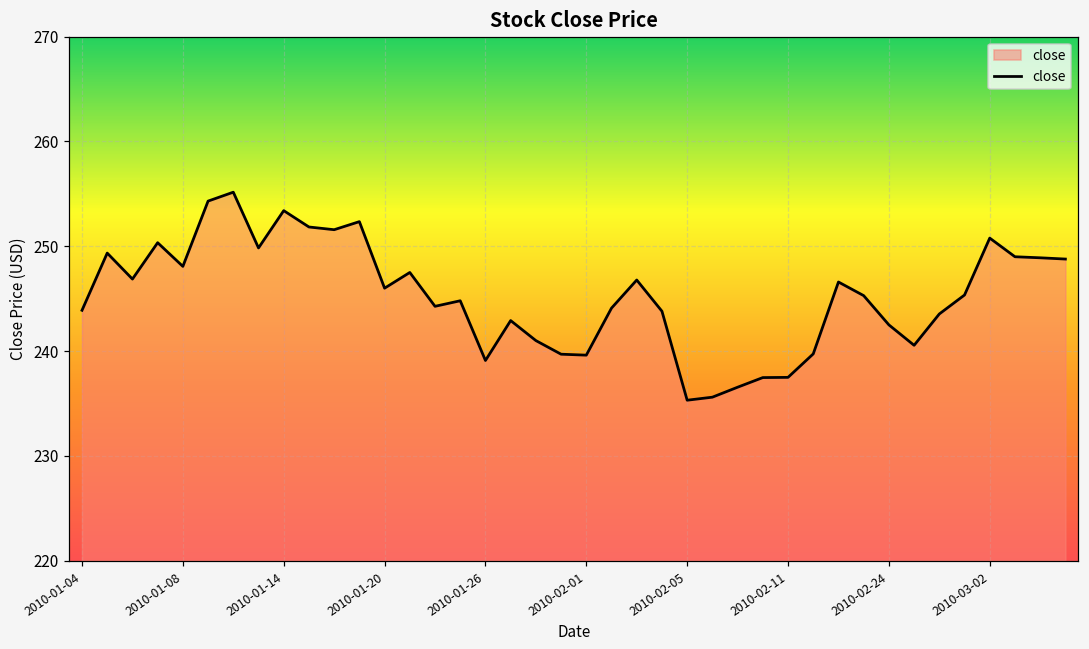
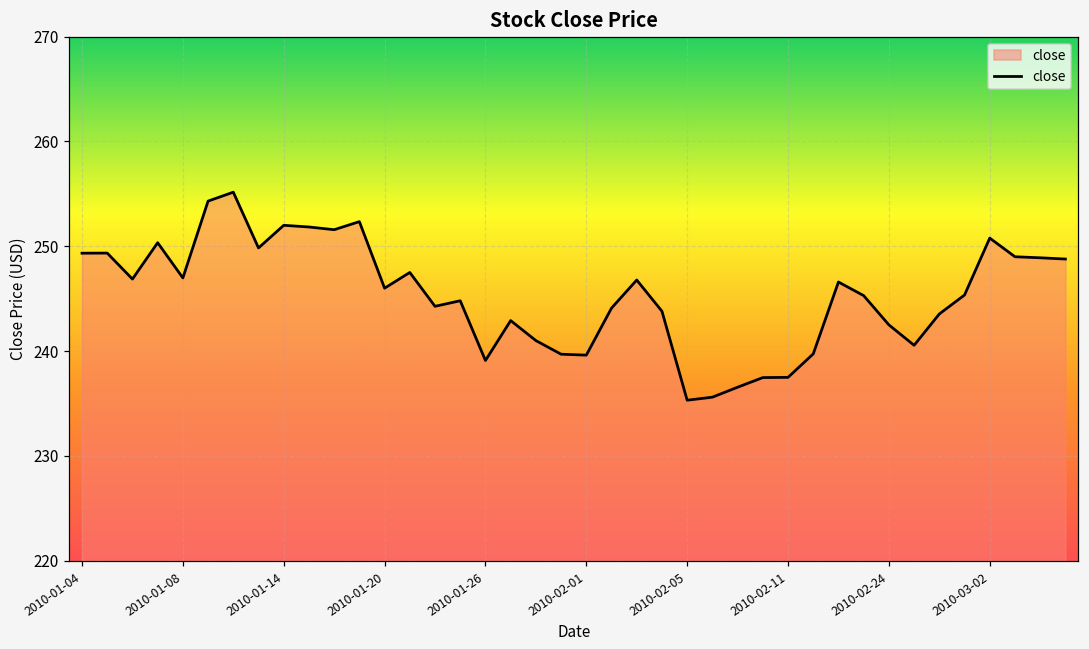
2010-01-04: 244 -> 249
2010-01-08: 248 -> 247
2010-01-14: 253 -> 252
